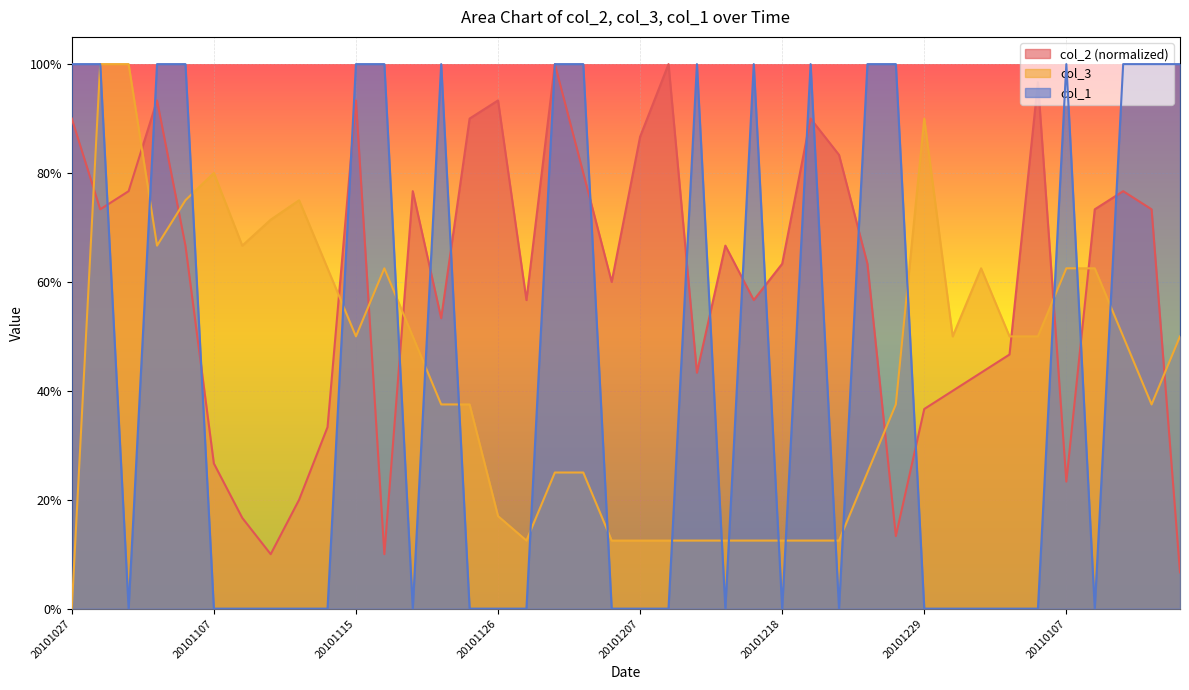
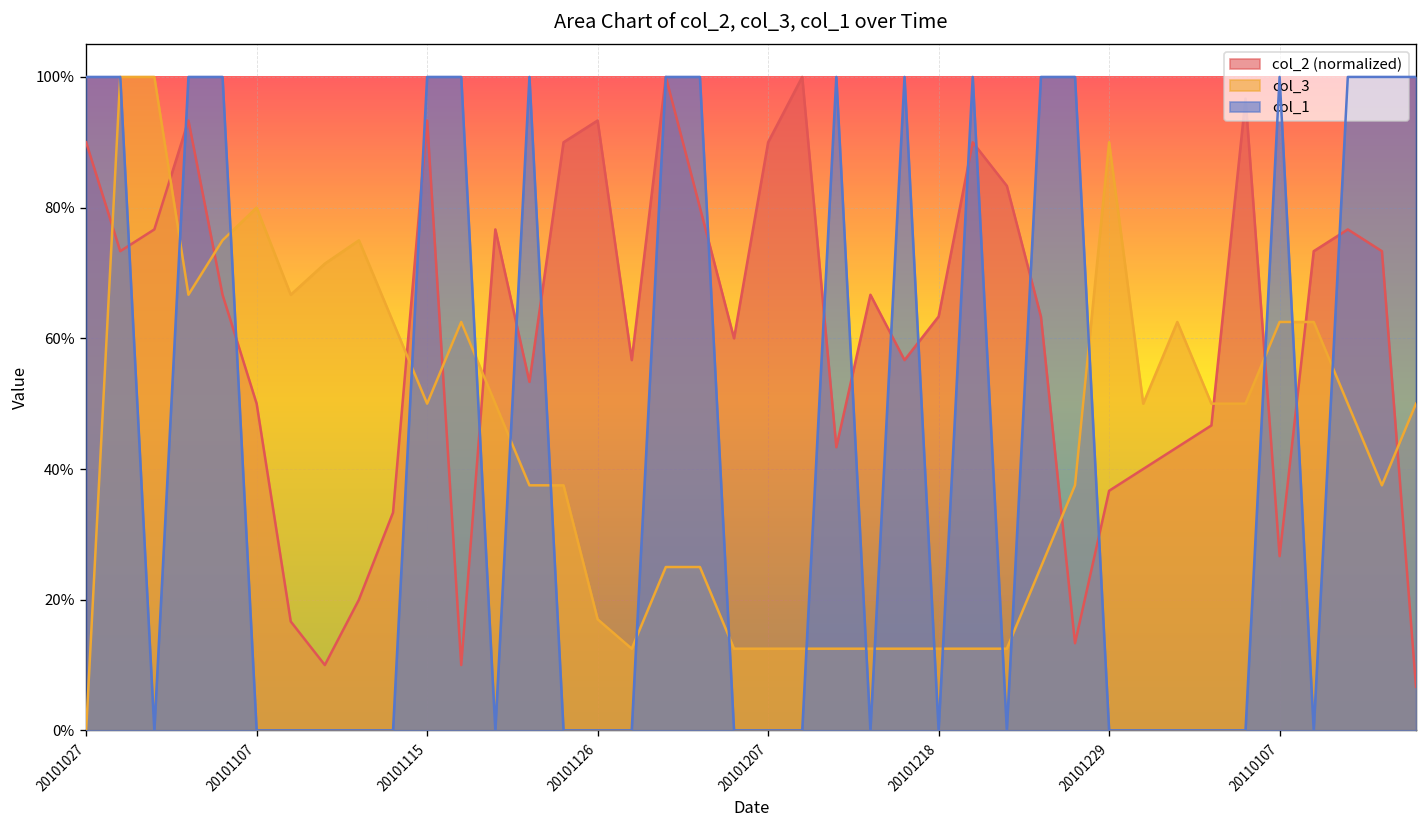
col_2 (normalized), 20101107: 27% -> 50%
col_2 (normalized), 20101207: 87% -> 90%
col_2 (normalized), 20110107: 23% -> 27%
